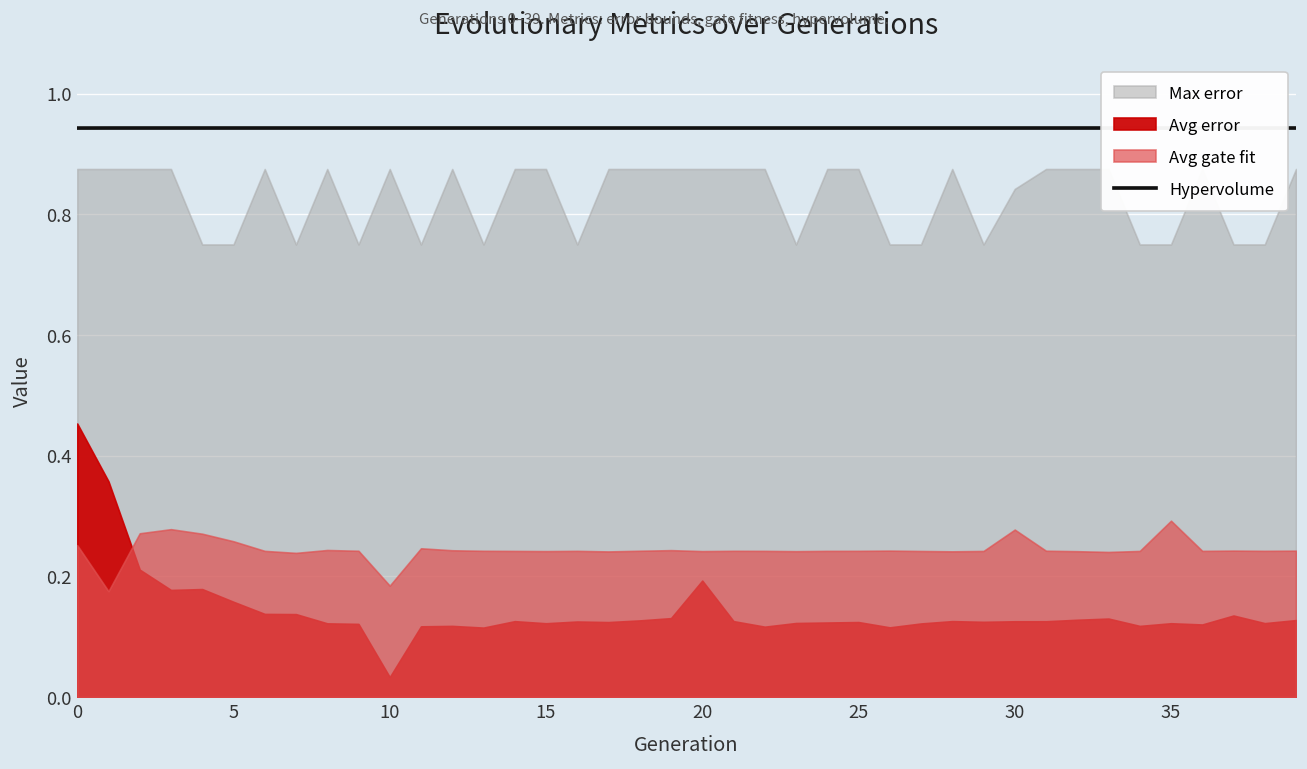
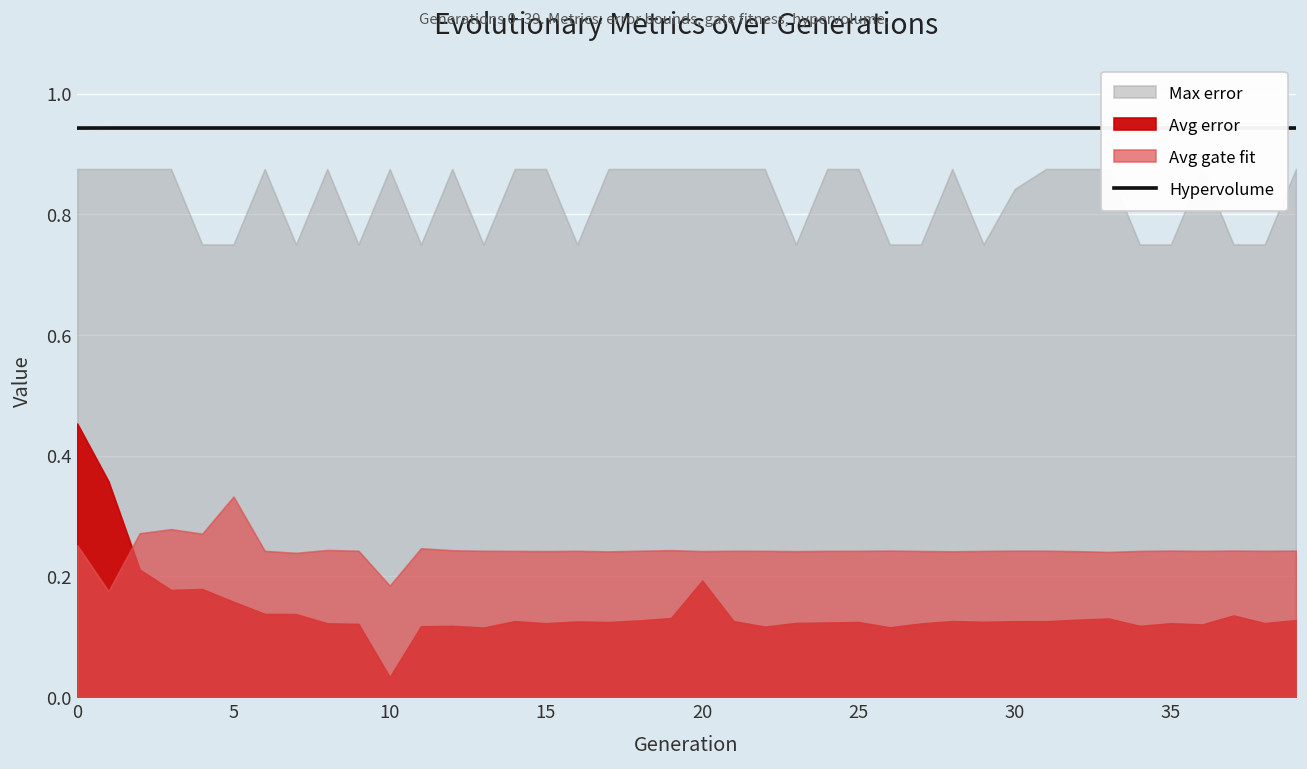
Avg gate fit, 5: 0.26 -> 0.33
Avg gate fit, 30: 0.28 -> 0.24
Avg gate fit, 35: 0.29 -> 0.24
